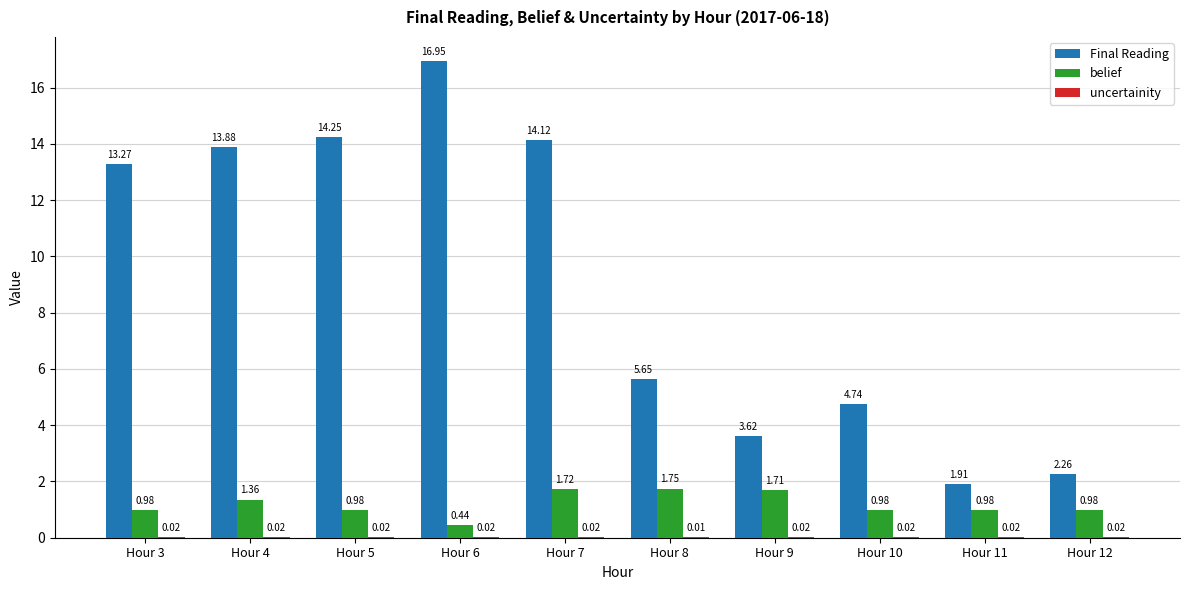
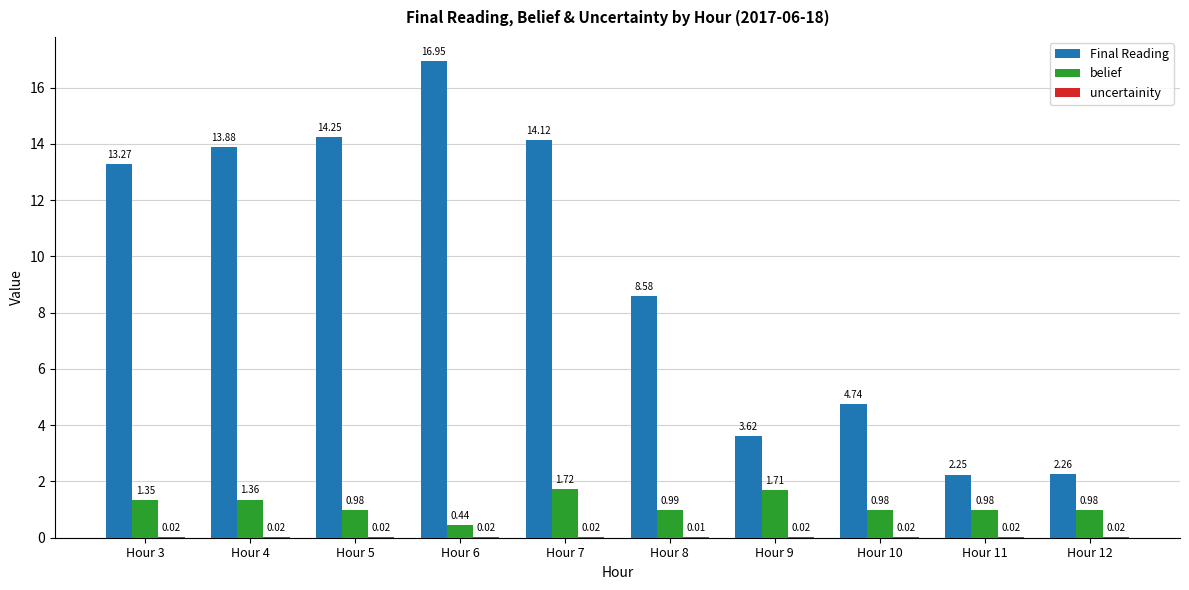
belief, Hour 3: 0.98 -> 1.35
Final Reading, Hour 8: 5.65 -> 8.58
belief, Hour 8: 1.75 -> 0.99
Final Reading, Hour 11: 1.91 -> 2.25
